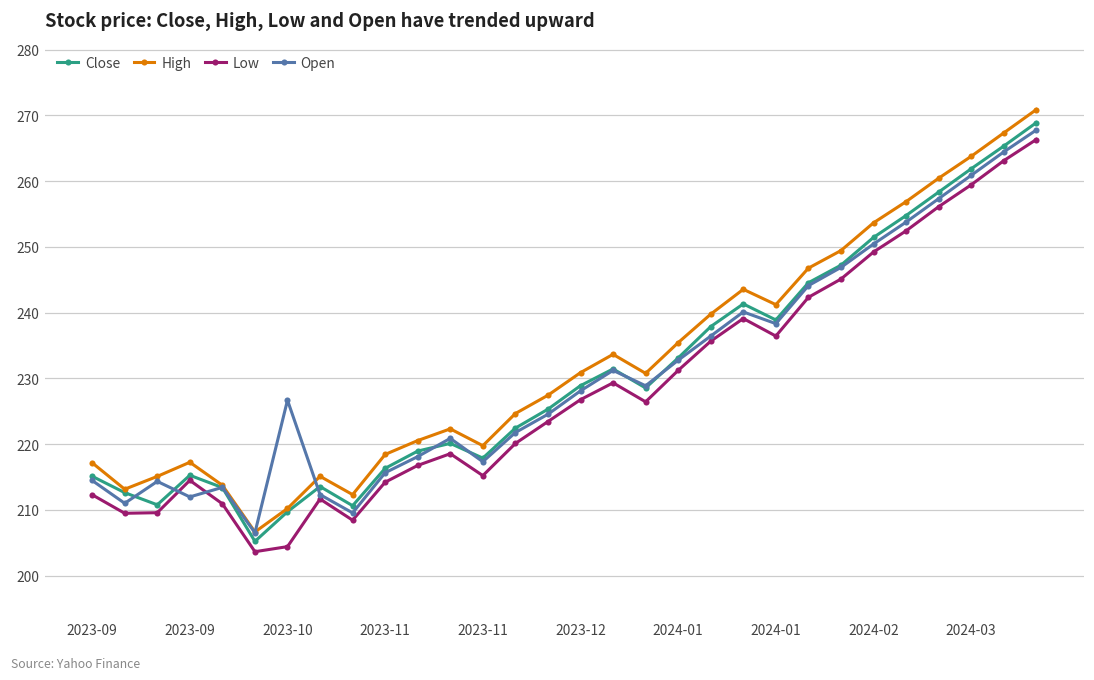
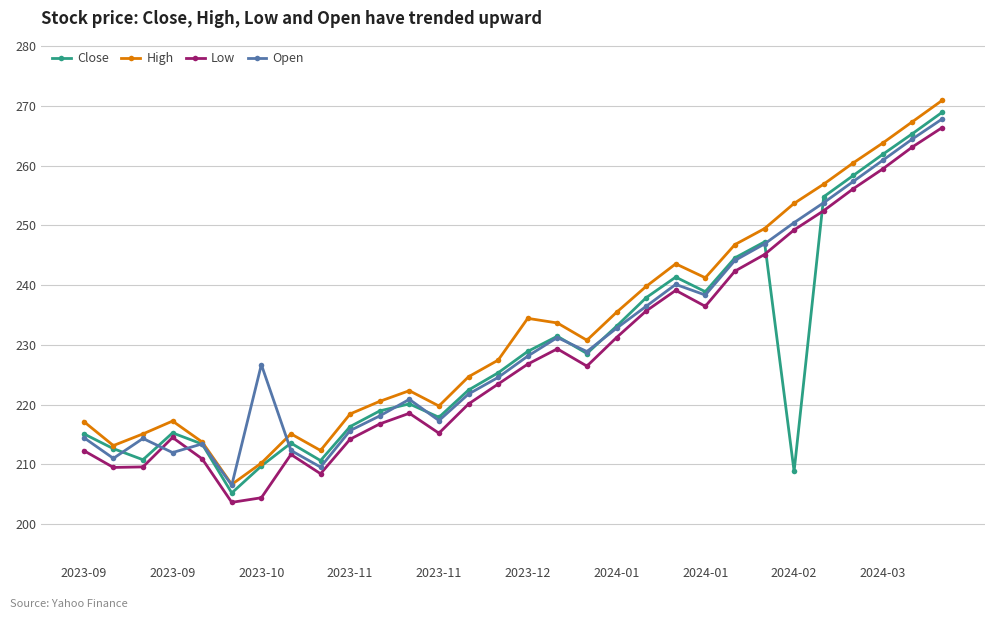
High, 2023-12: 231 -> 234
Close, 2024-02: 251 -> 209
